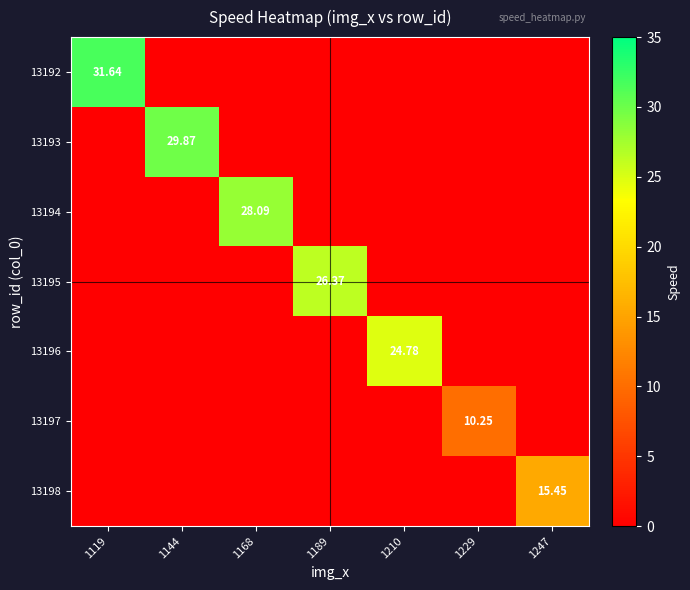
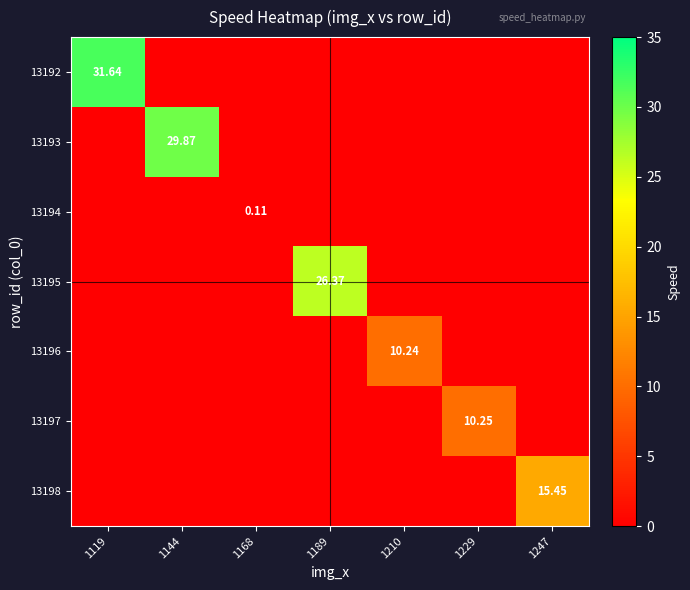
13194, 1168: 28.09 -> 0.11
13196, 1210: 24.78 -> 10.24
